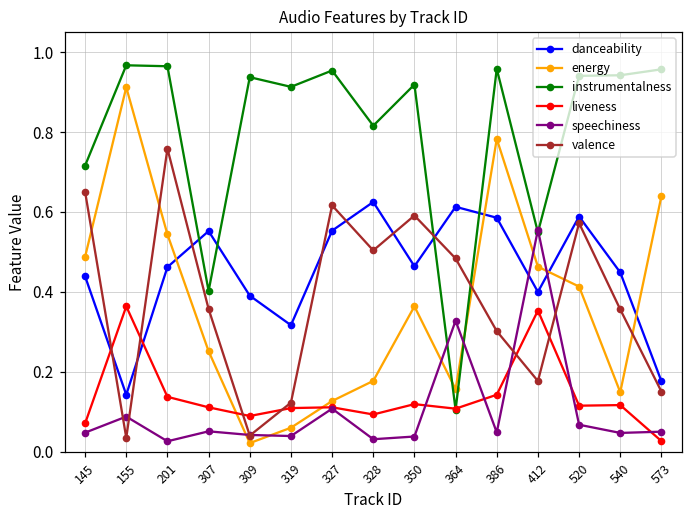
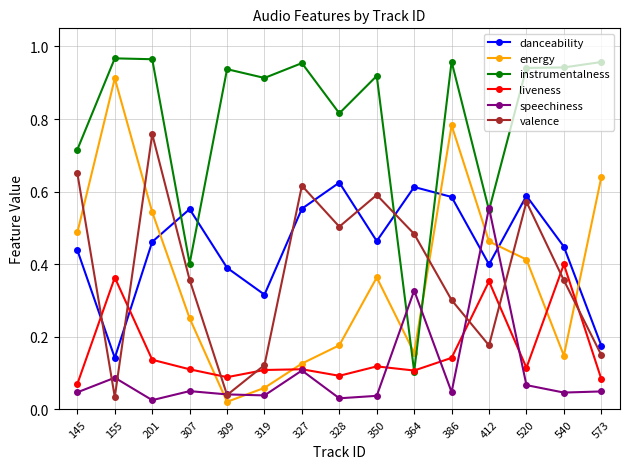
liveness, 540: 0.12 -> 0.40
liveness, 573: 0.03 -> 0.08
